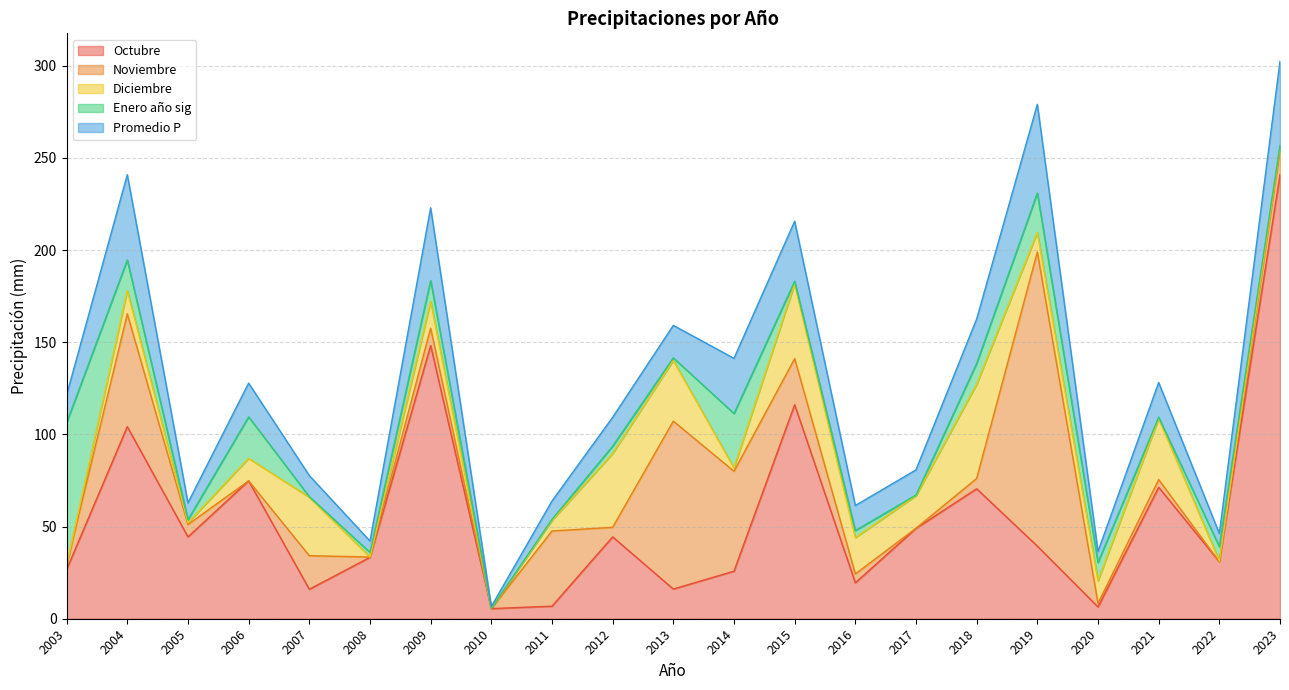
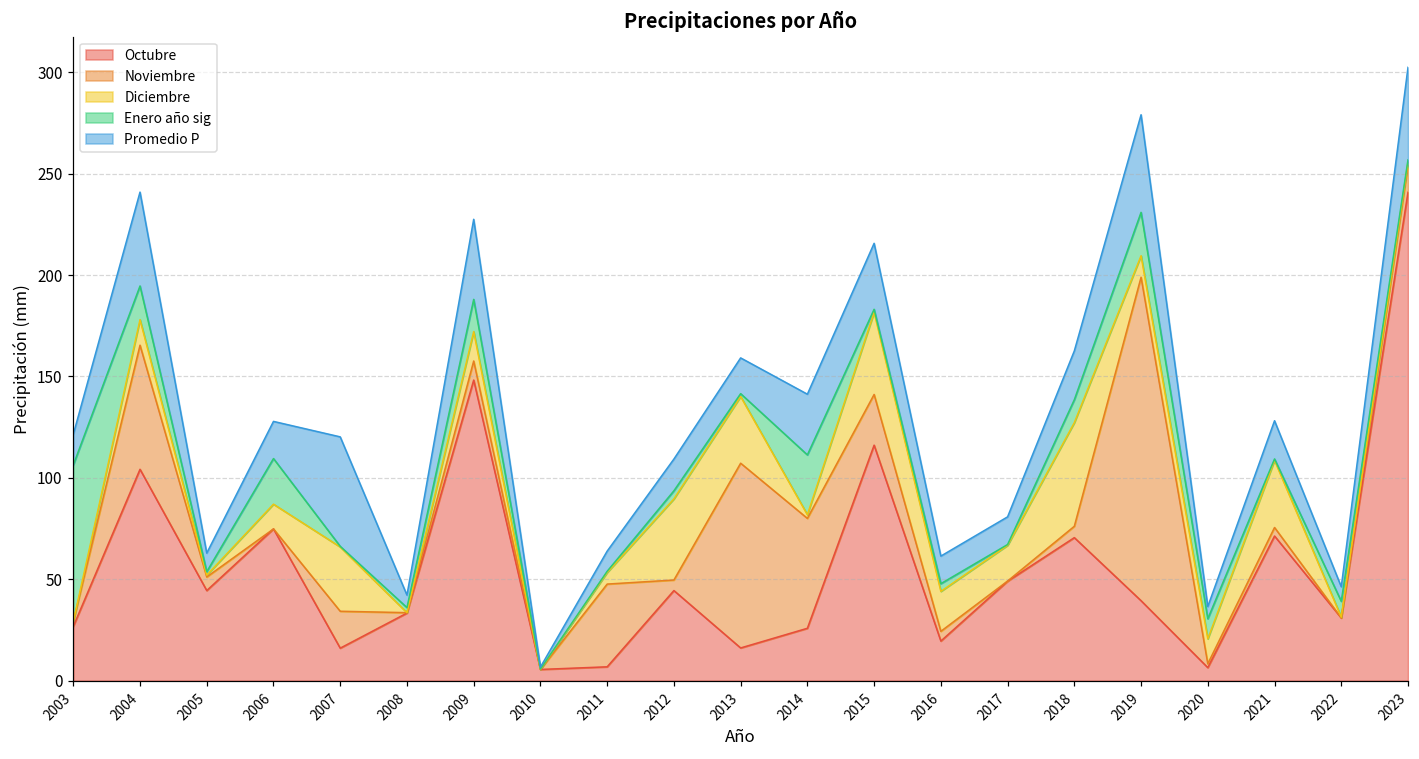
Promedio P, 2007: 11 -> 54
Enero año sig, 2009: 11 -> 16
